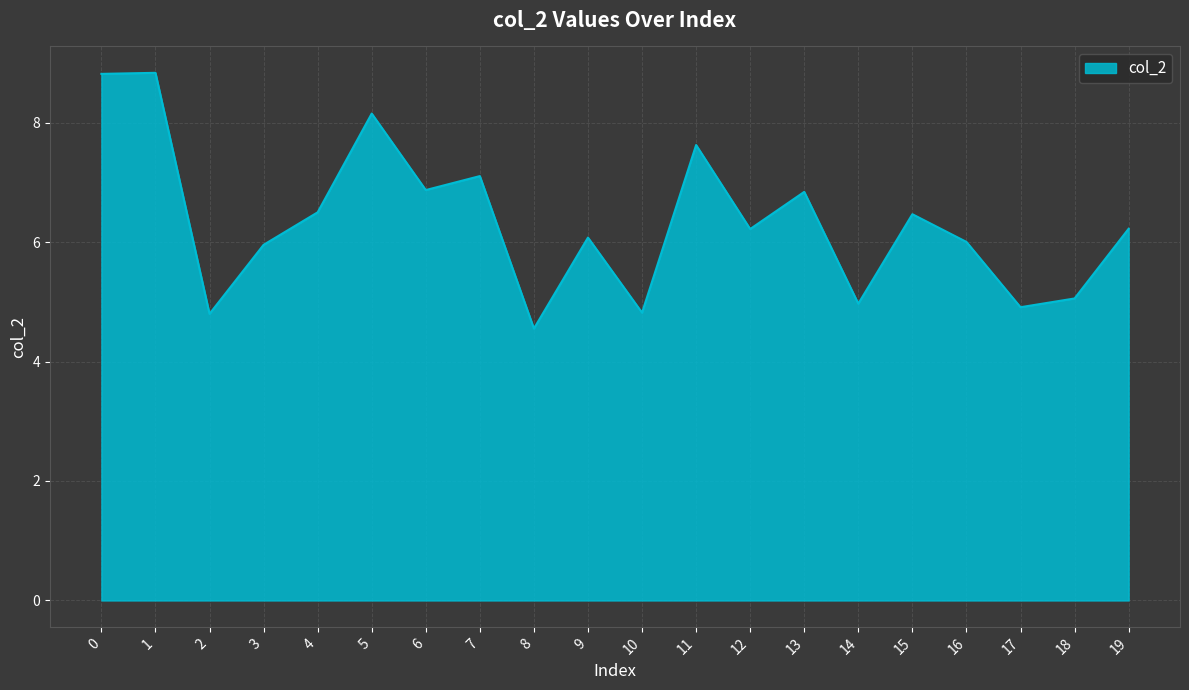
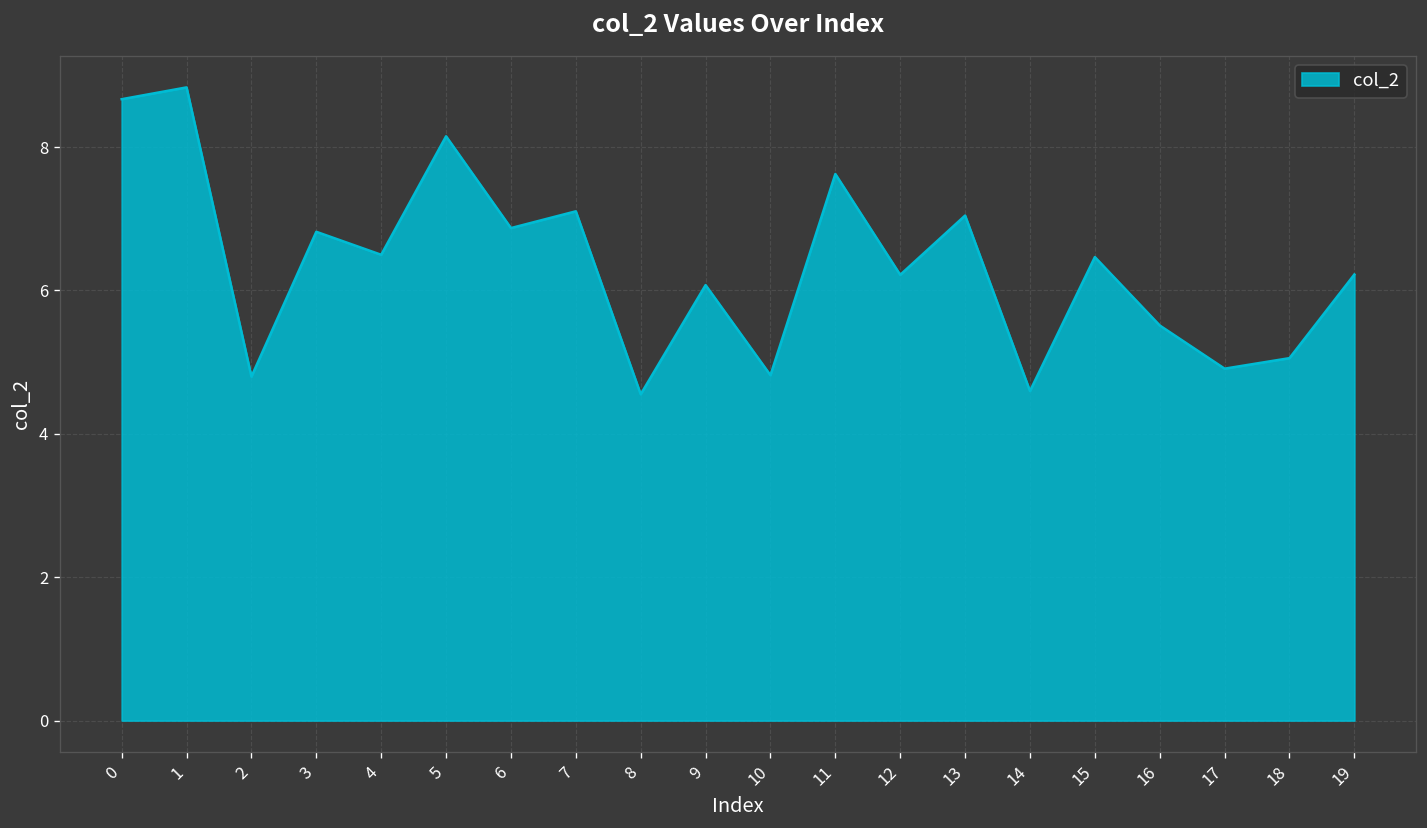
0: 8.8 -> 8.7
3: 6.0 -> 6.8
13: 6.8 -> 7.0
14: 5.0 -> 4.6
16: 6.0 -> 5.5
